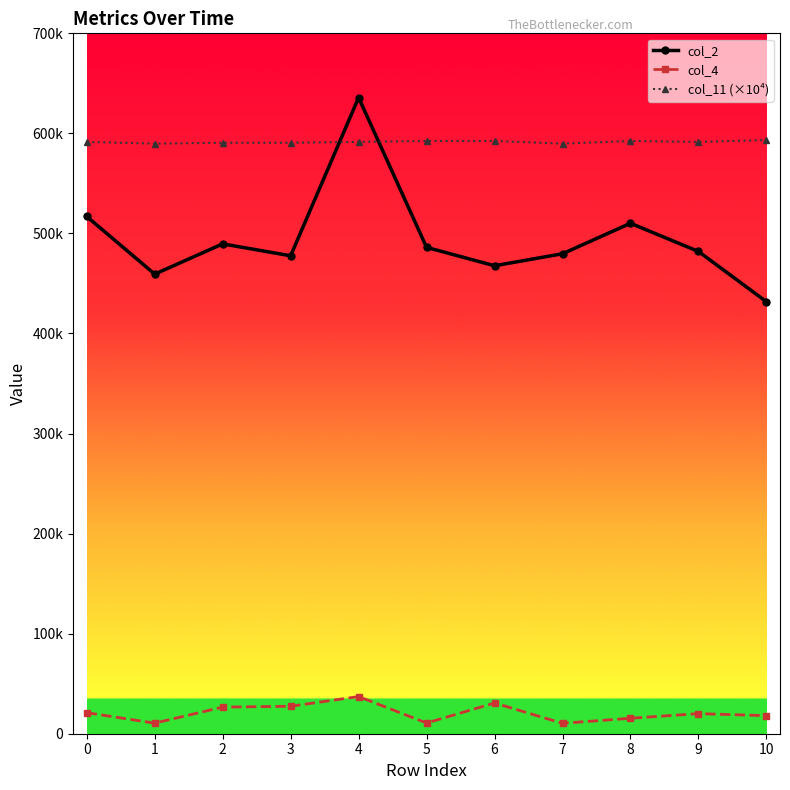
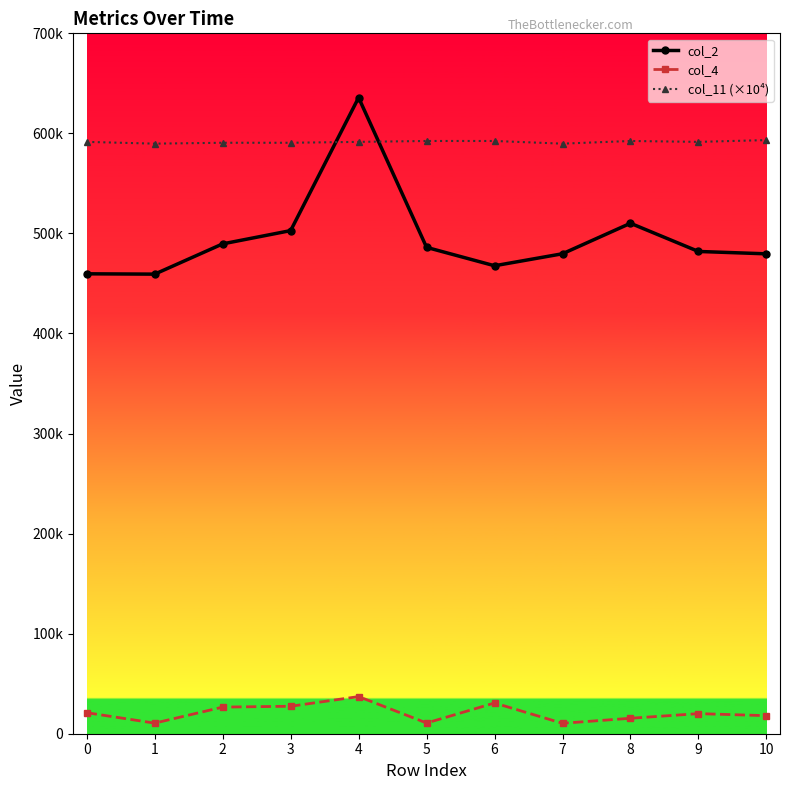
col_2, 0: 517000 -> 460000
col_2, 3: 478000 -> 503000
col_2, 10: 432000 -> 480000
